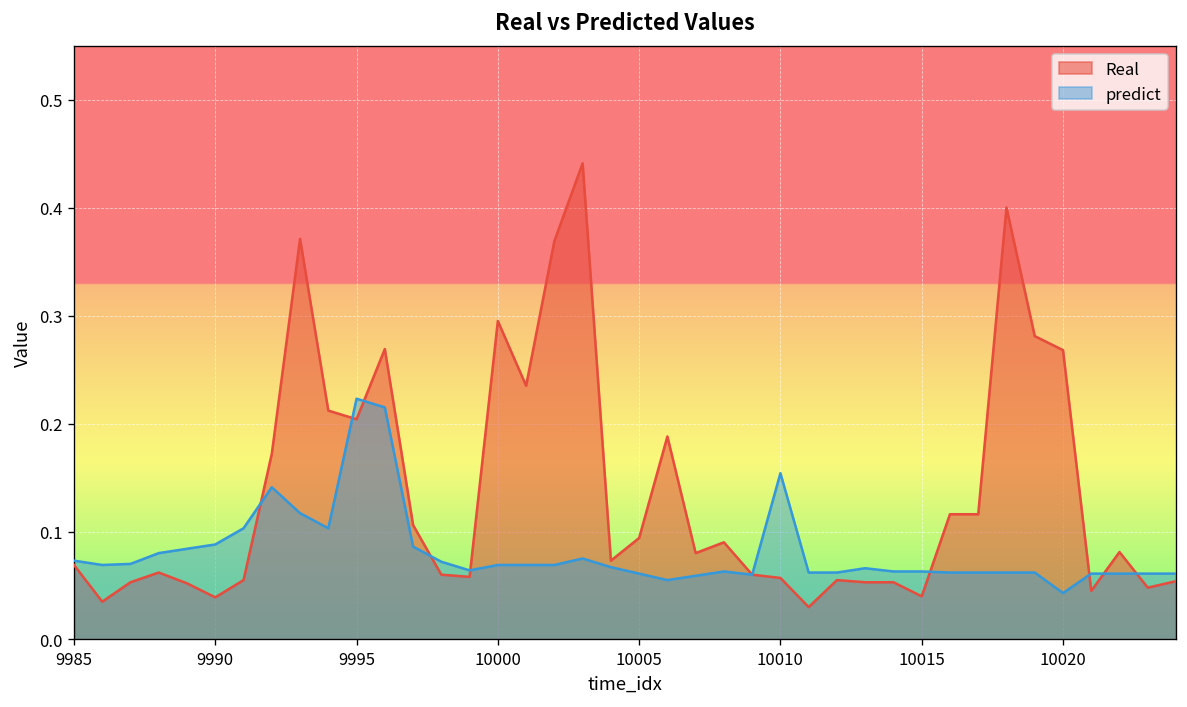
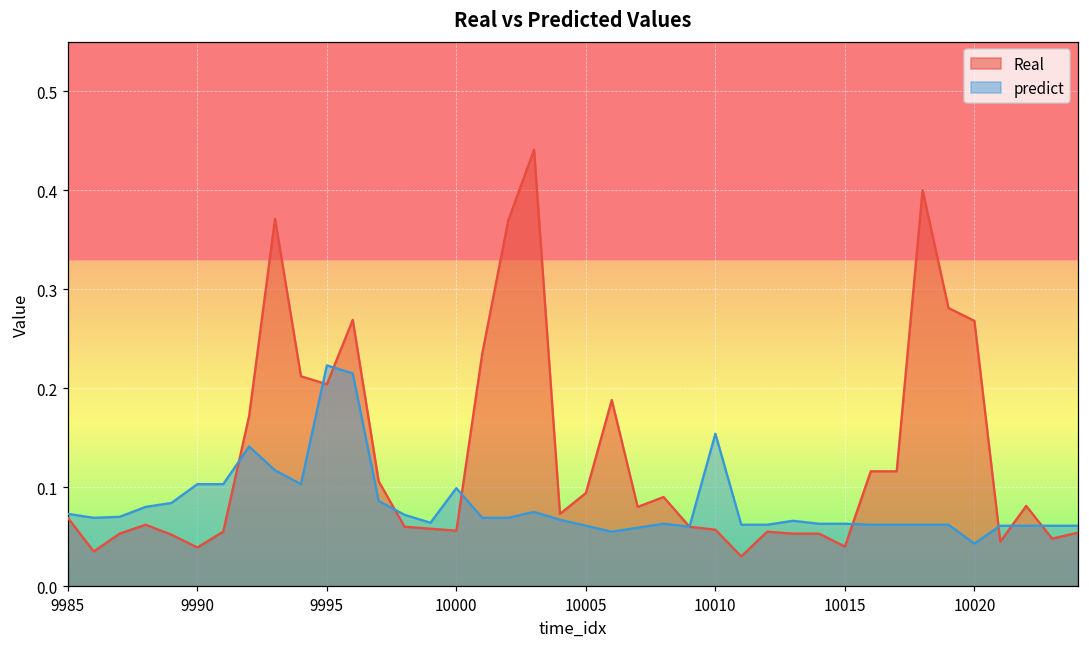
predict, 9990: 0.09 -> 0.10
Real, 10000: 0.30 -> 0.06
predict, 10000: 0.07 -> 0.10
